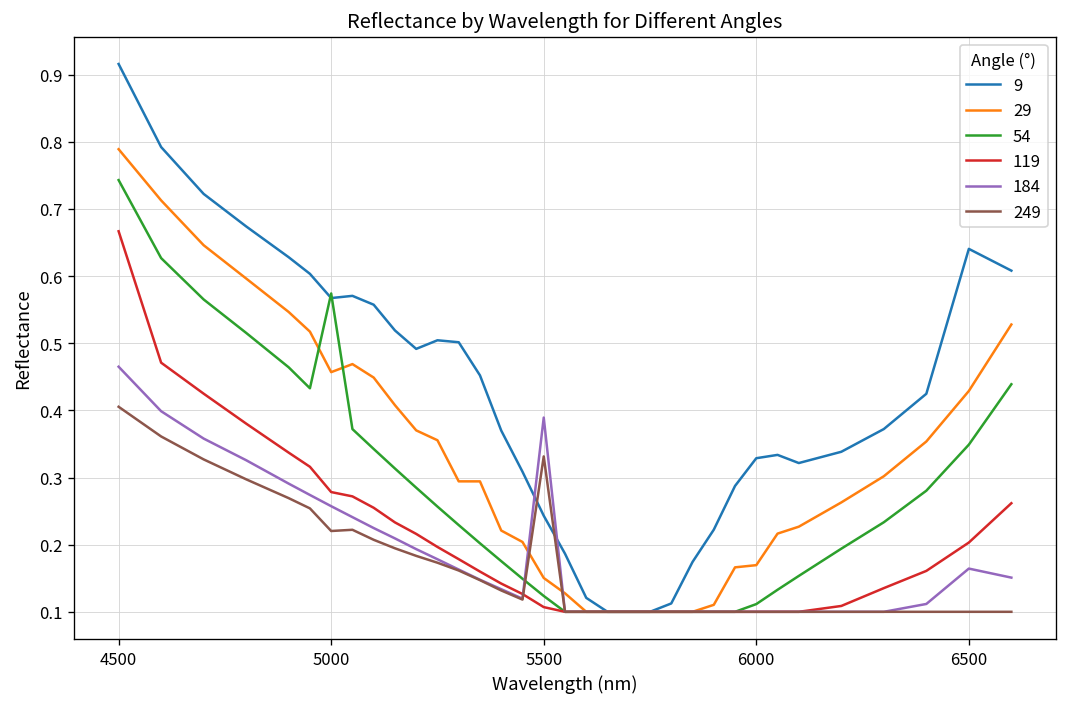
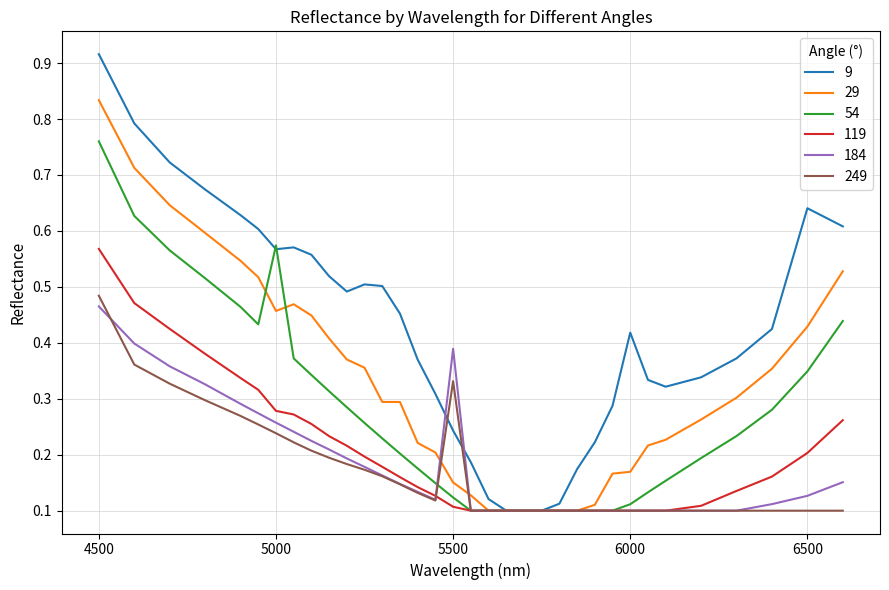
29, 4500: 0.79 -> 0.83
54, 4500: 0.74 -> 0.76
119, 4500: 0.67 -> 0.57
249, 4500: 0.41 -> 0.48
249, 5000: 0.22 -> 0.24
9, 6000: 0.33 -> 0.42
184, 6500: 0.16 -> 0.13
